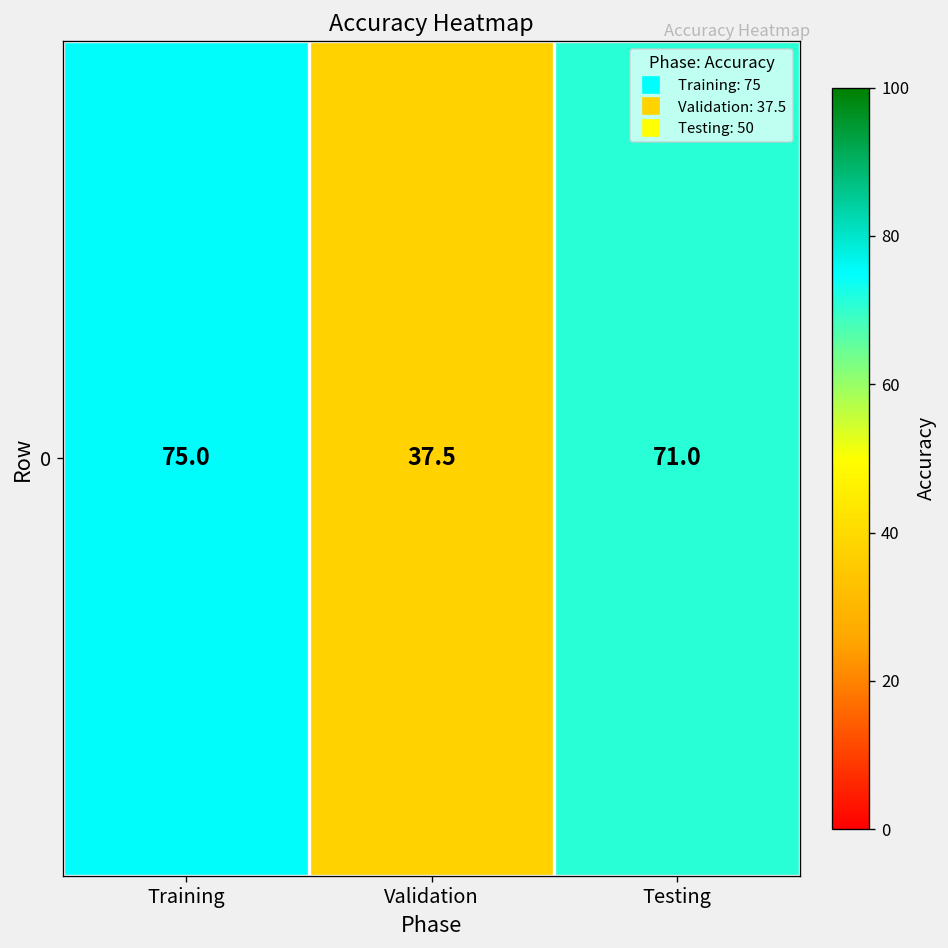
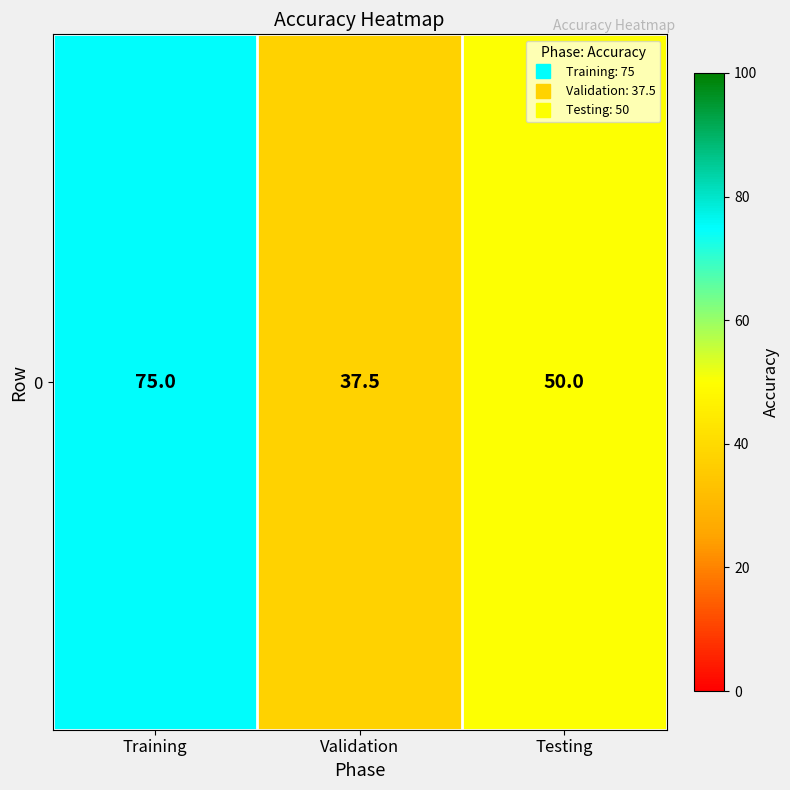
0, Testing: 71.0 -> 50.0
